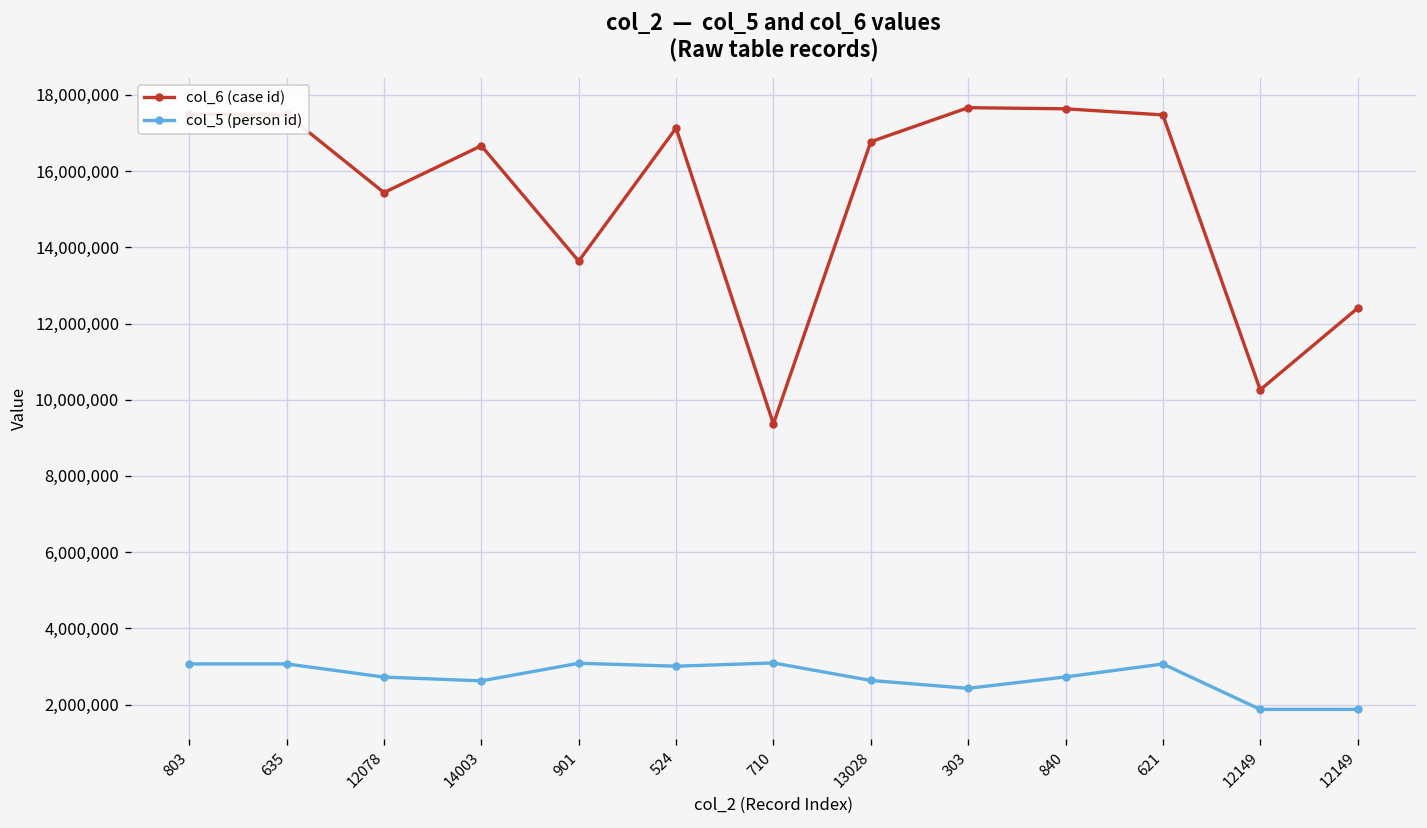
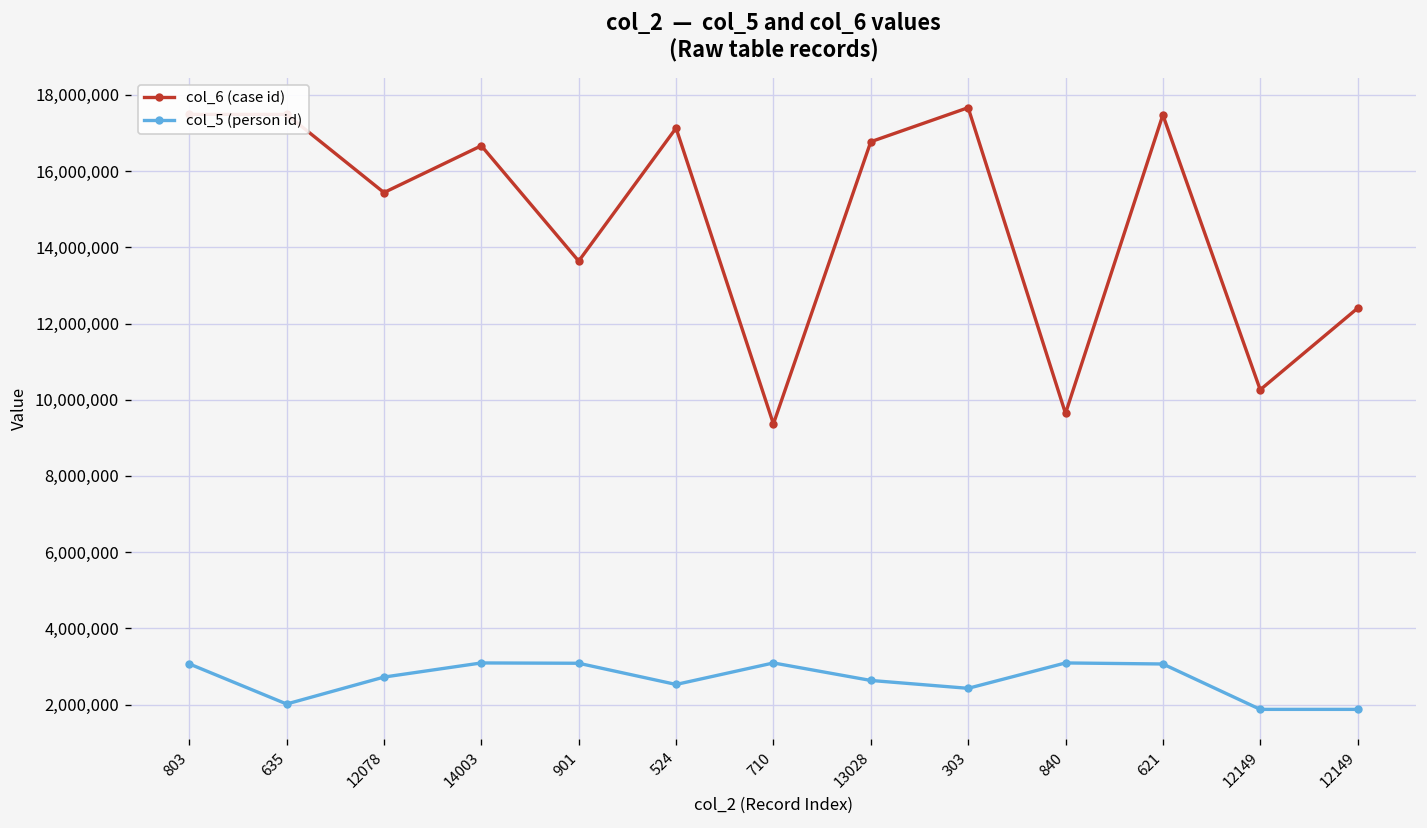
col_5 (person id), 635: 3,100,000 -> 2,000,000
col_5 (person id), 14003: 2,600,000 -> 3,100,000
col_5 (person id), 524: 3,000,000 -> 2,500,000
col_6 (case id), 840: 17,600,000 -> 9,600,000
col_5 (person id), 840: 2,700,000 -> 3,100,000
